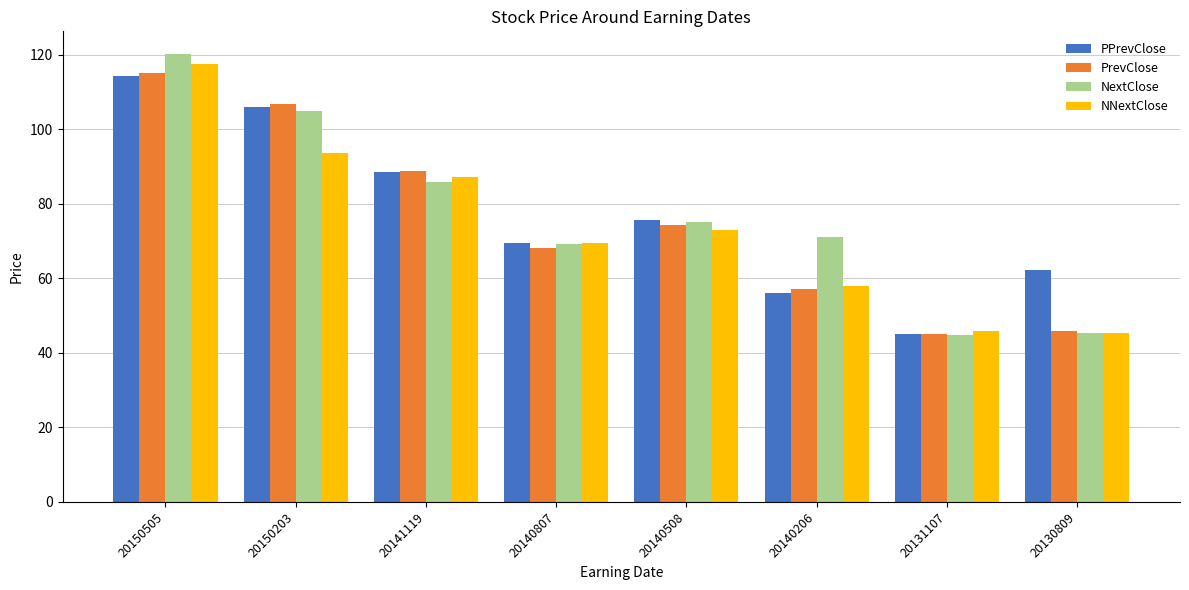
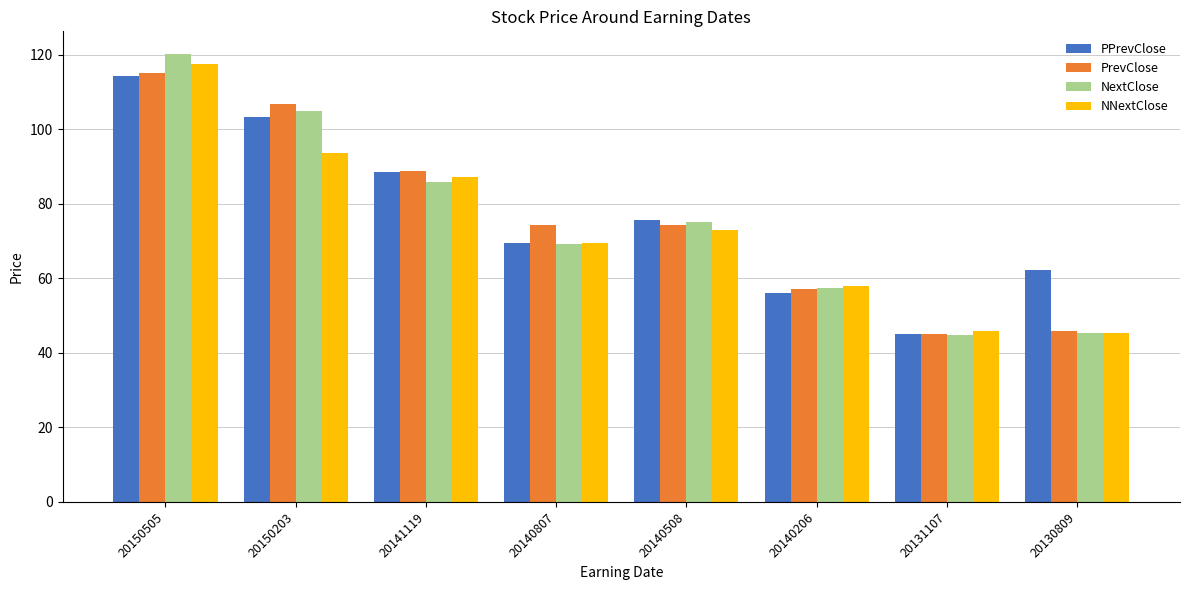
PPrevClose, 20150203: 106 -> 103
PrevClose, 20140807: 68 -> 74
NextClose, 20140206: 71 -> 58
